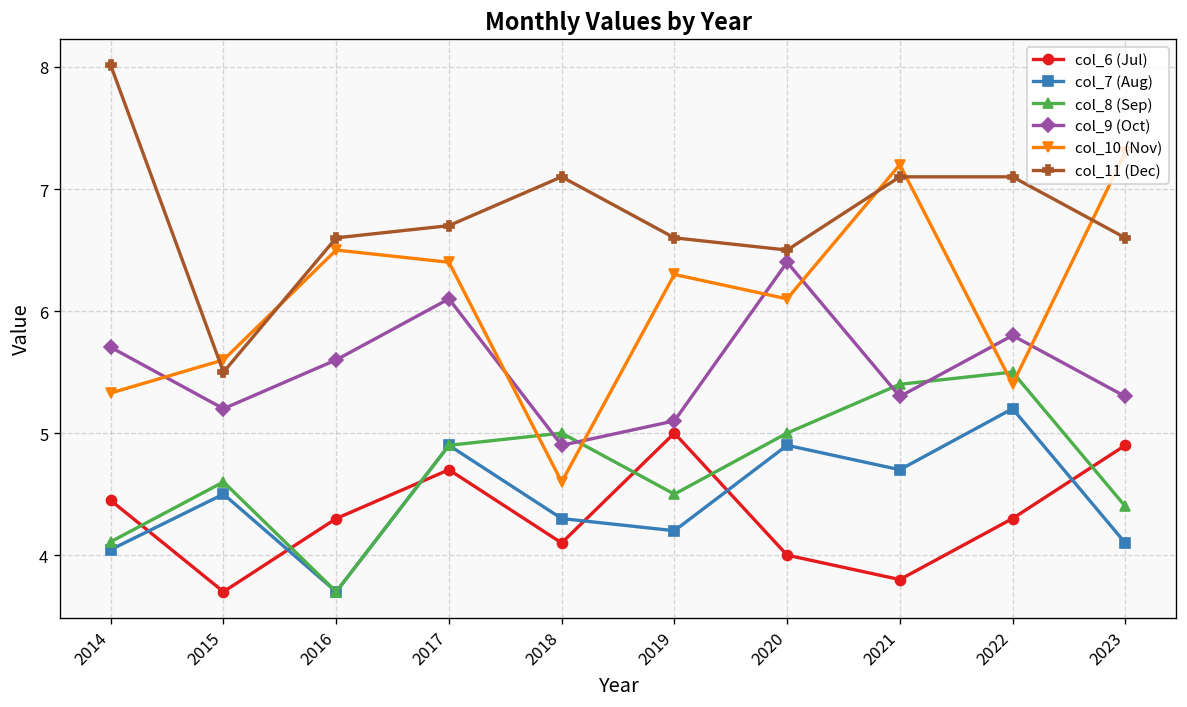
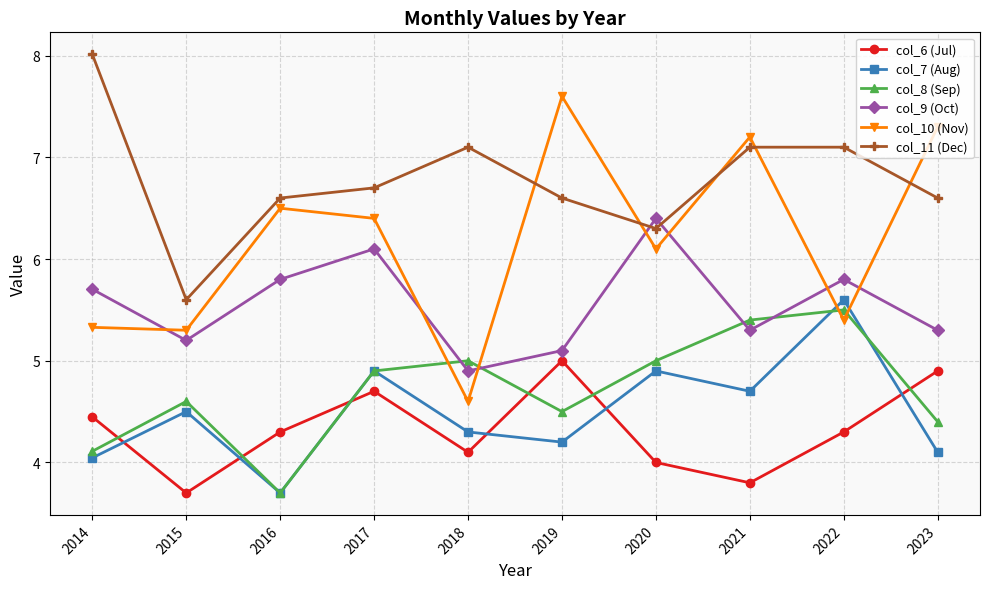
col_10 (Nov), 2015: 5.6 -> 5.3
col_11 (Dec), 2015: 5.5 -> 5.6
col_9 (Oct), 2016: 5.6 -> 5.8
col_10 (Nov), 2019: 6.3 -> 7.6
col_11 (Dec), 2020: 6.5 -> 6.3
col_7 (Aug), 2022: 5.2 -> 5.6
